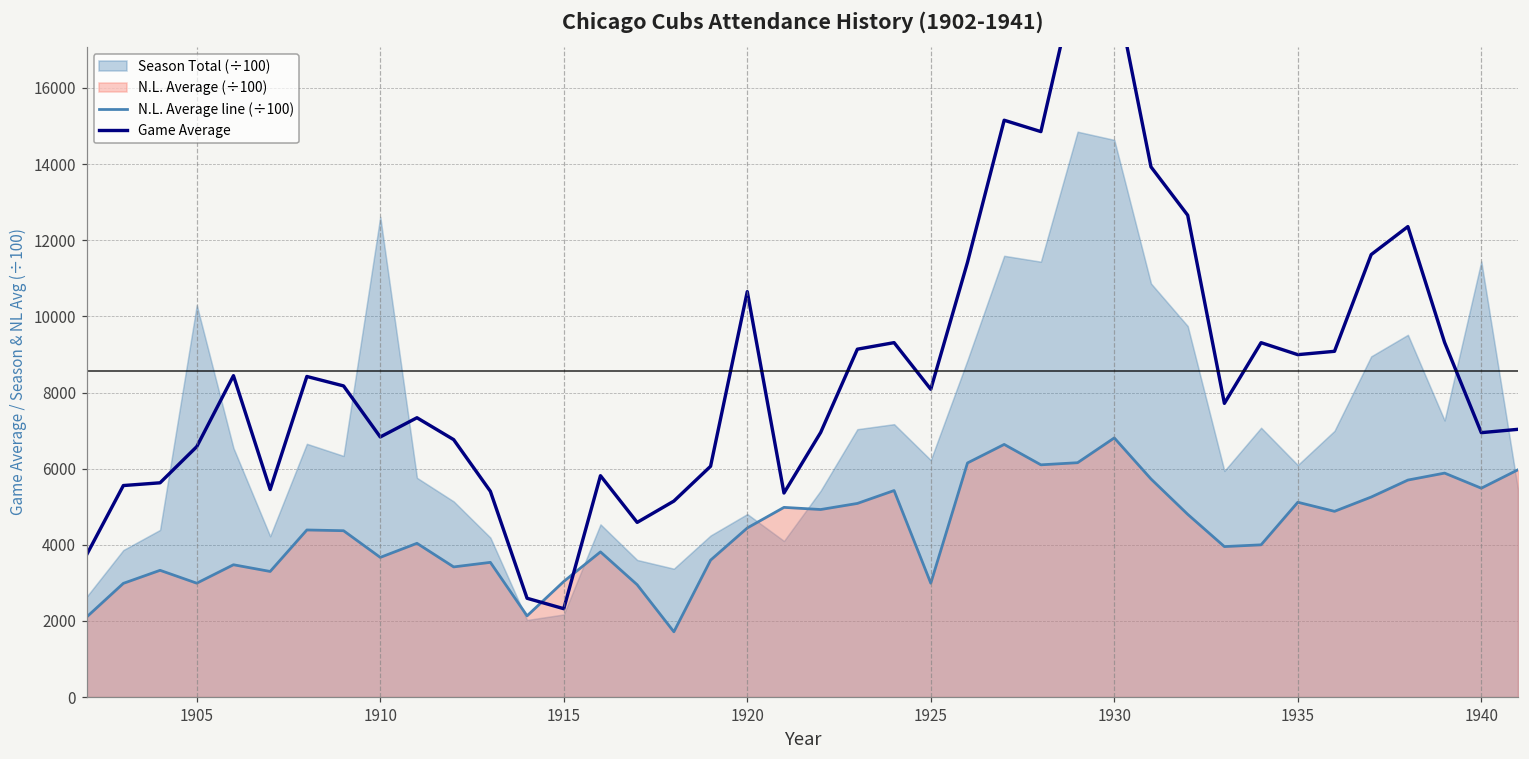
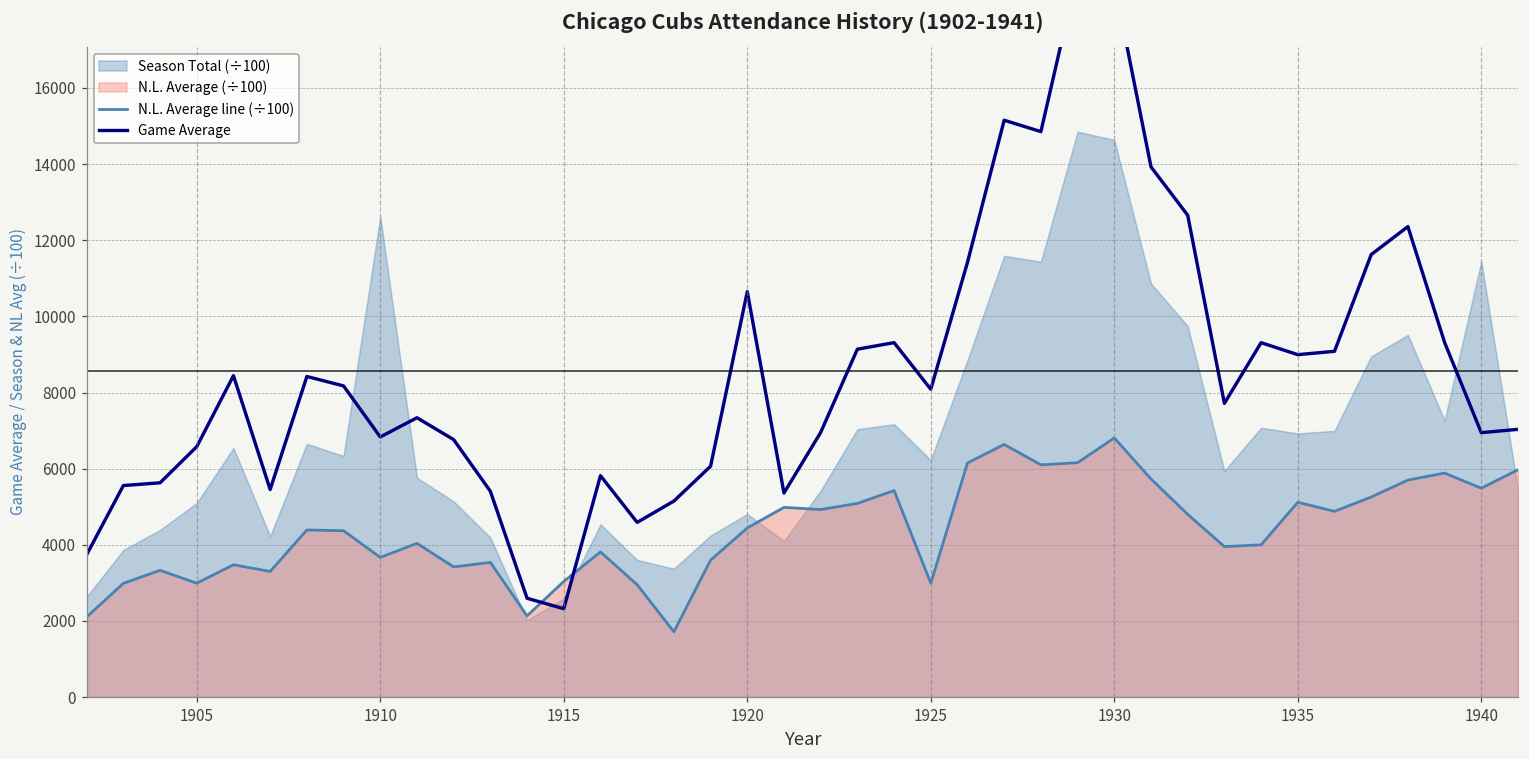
Season Total (÷100), 1905: 10300 -> 5100
Season Total (÷100), 1915: 2200 -> 2600
Season Total (÷100), 1935: 6100 -> 6900
